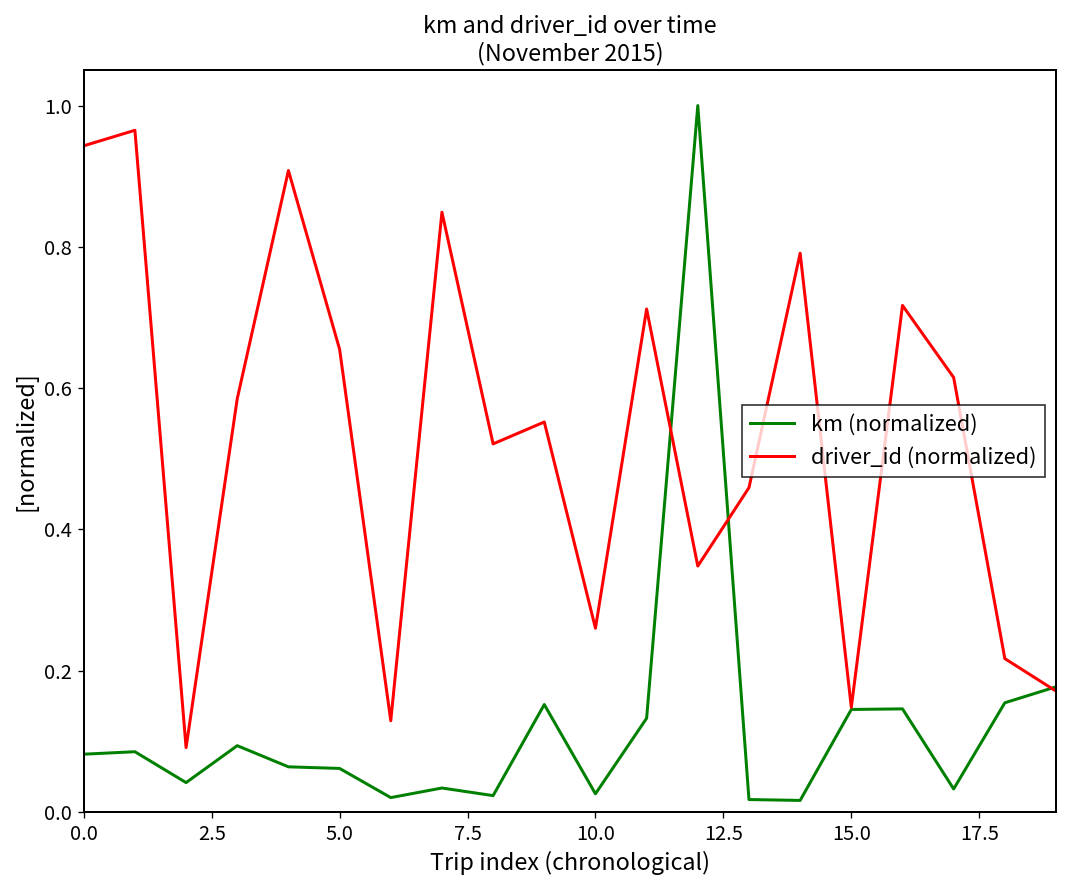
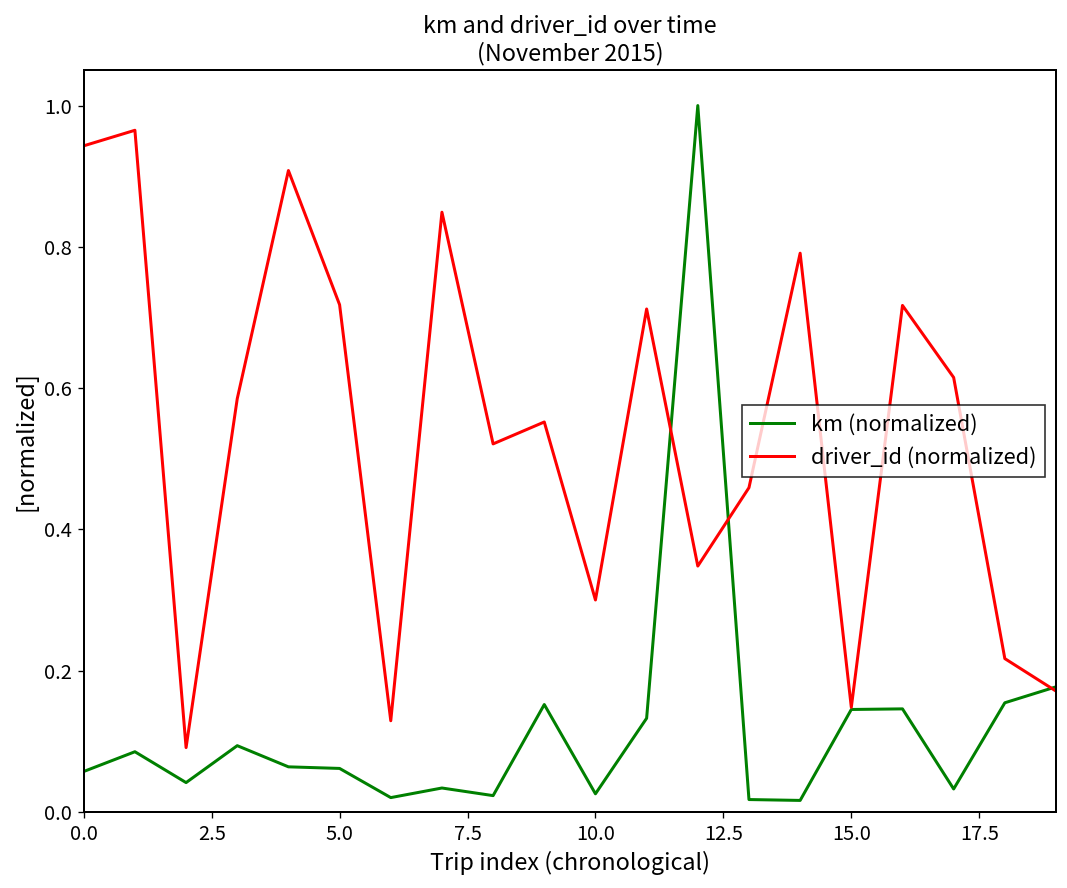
km (normalized), 0.0: 0.08 -> 0.06
driver_id (normalized), 5.0: 0.66 -> 0.72
driver_id (normalized), 10.0: 0.26 -> 0.30
